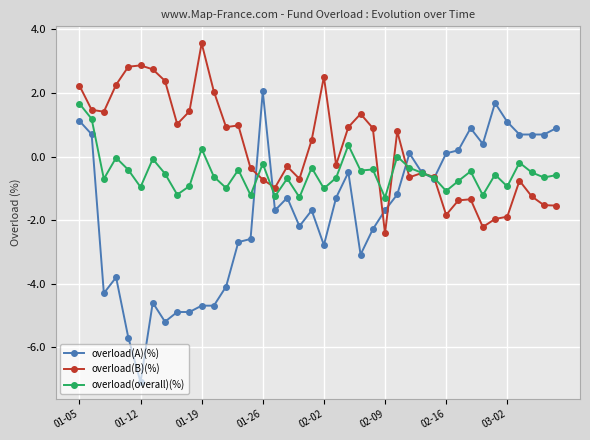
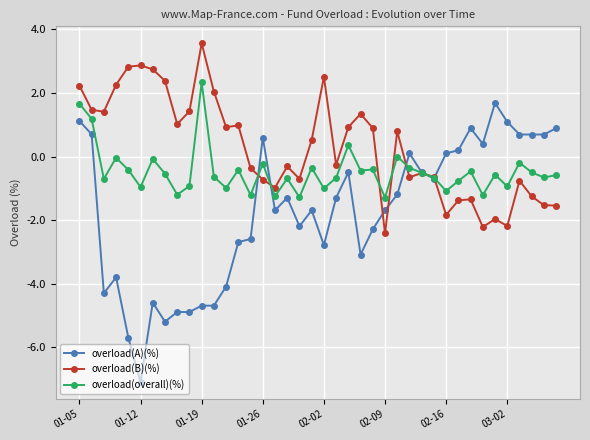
overload(overall)(%), 01-19: 0.2 -> 2.3
overload(A)(%), 01-26: 2.0 -> 0.6
overload(B)(%), 03-02: -1.9 -> -2.2
